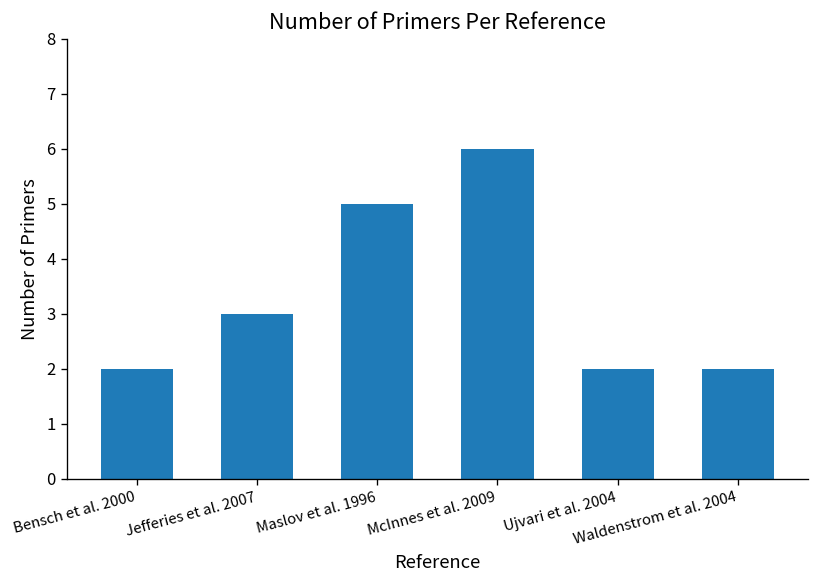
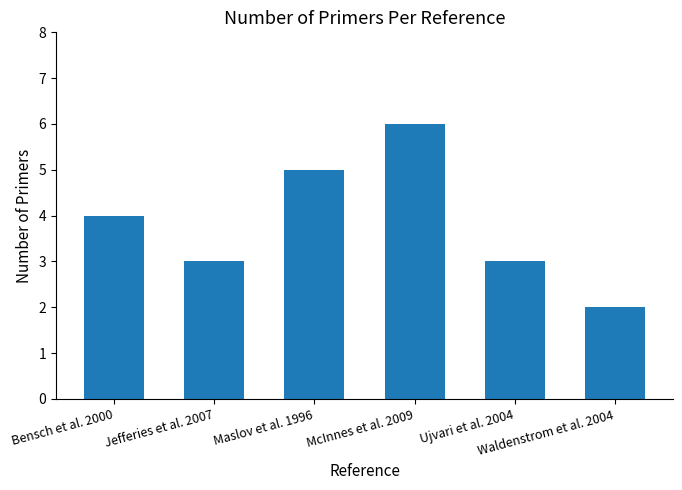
Bensch et al. 2000: 2 -> 4
Ujvari et al. 2004: 2 -> 3
